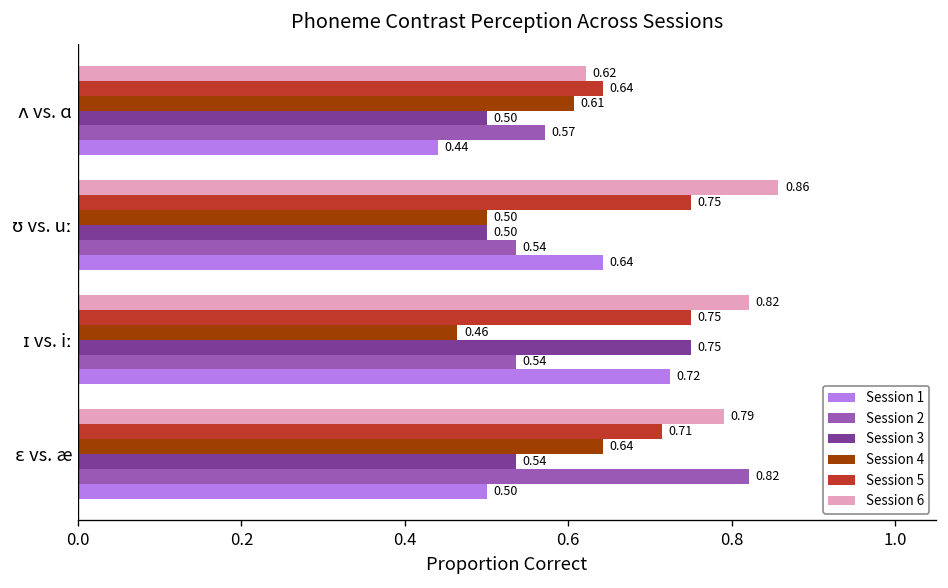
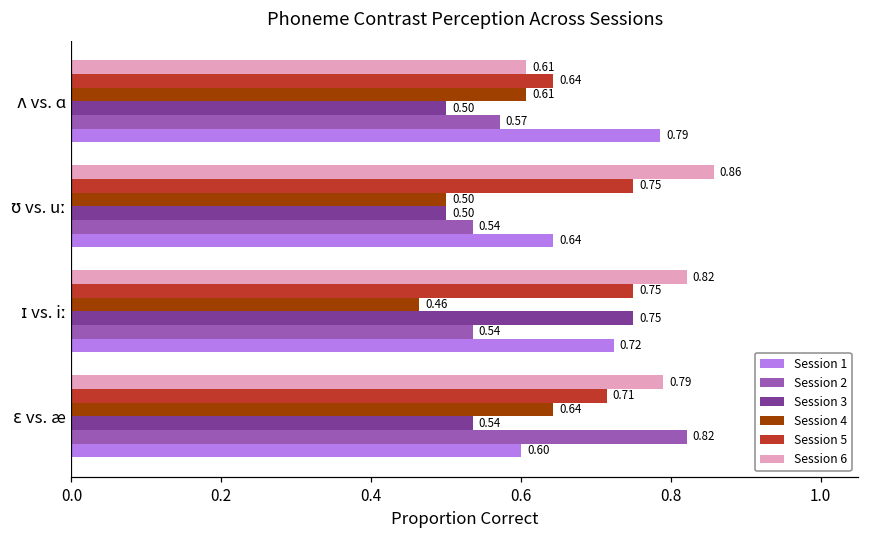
Session 6, ʌ vs. ɑ: 0.62 -> 0.61
Session 1, ʌ vs. ɑ: 0.44 -> 0.79
Session 1, ɛ vs. æ: 0.50 -> 0.60
